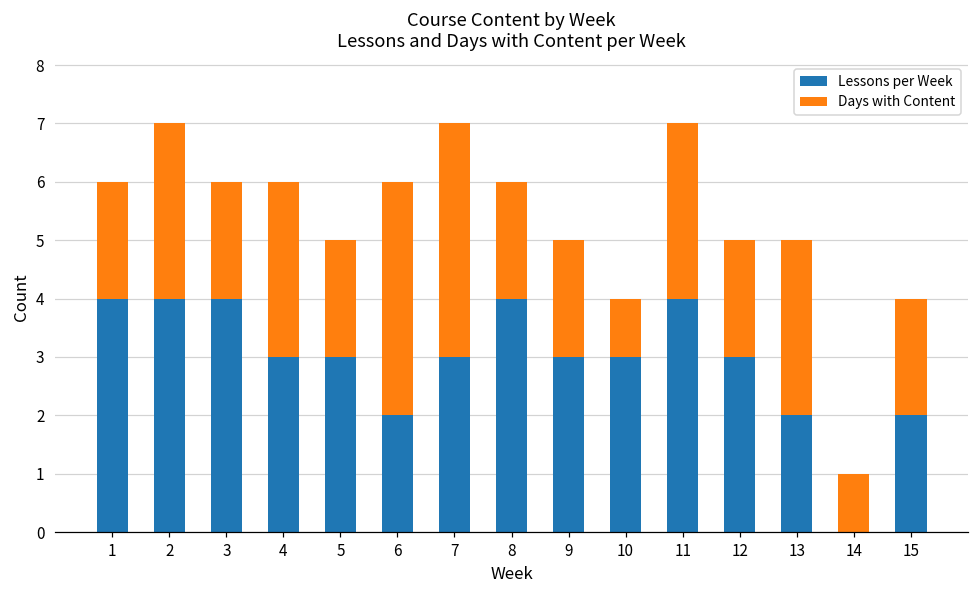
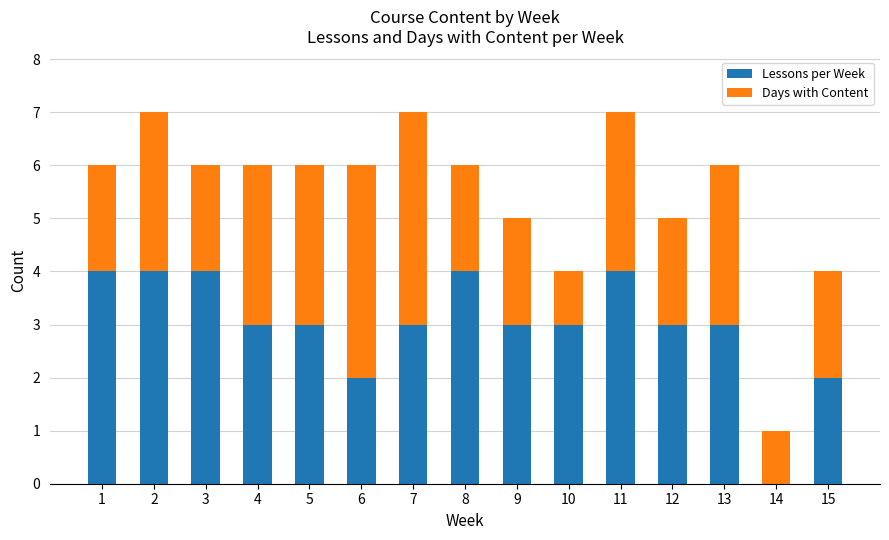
Days with Content, 5: 2 -> 3
Lessons per Week, 13: 2 -> 3
